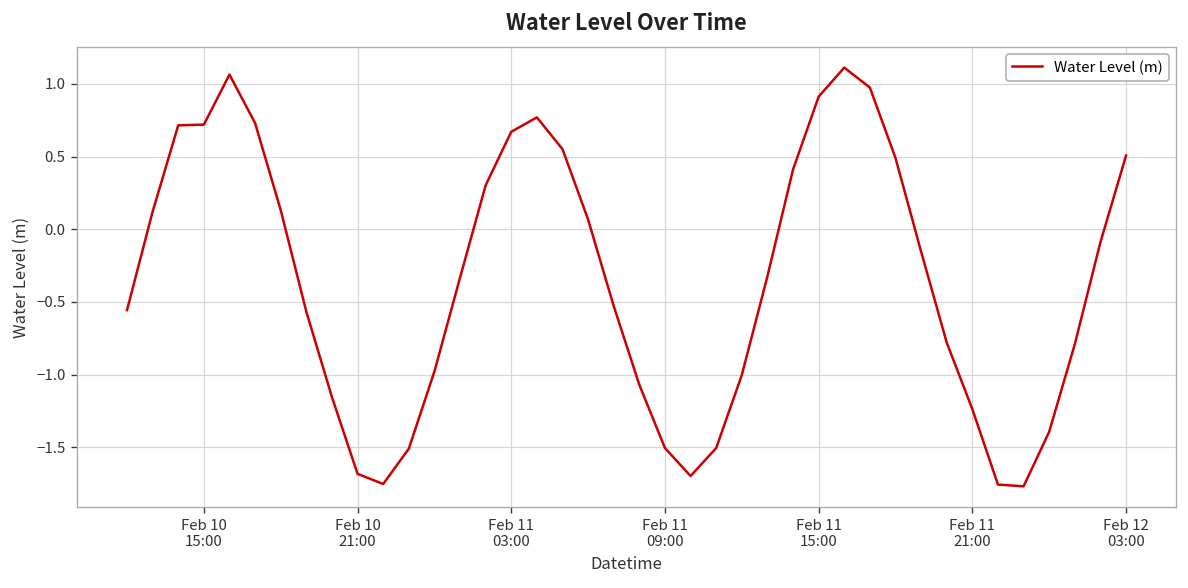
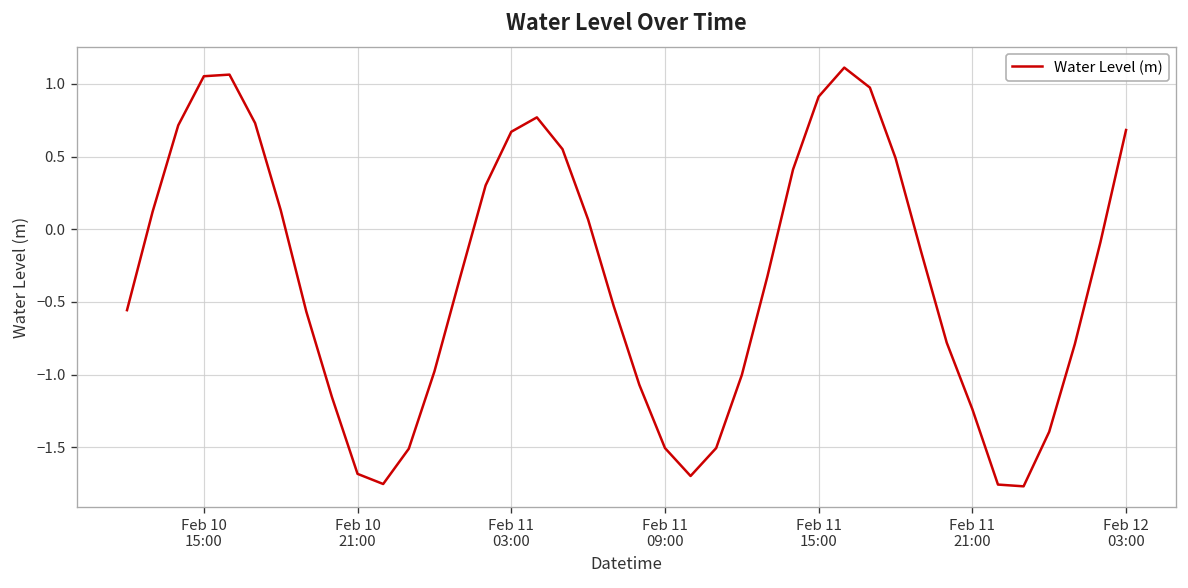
Feb 10 15:00: 0.72 -> 1.05
Feb 12 03:00: 0.51 -> 0.68
